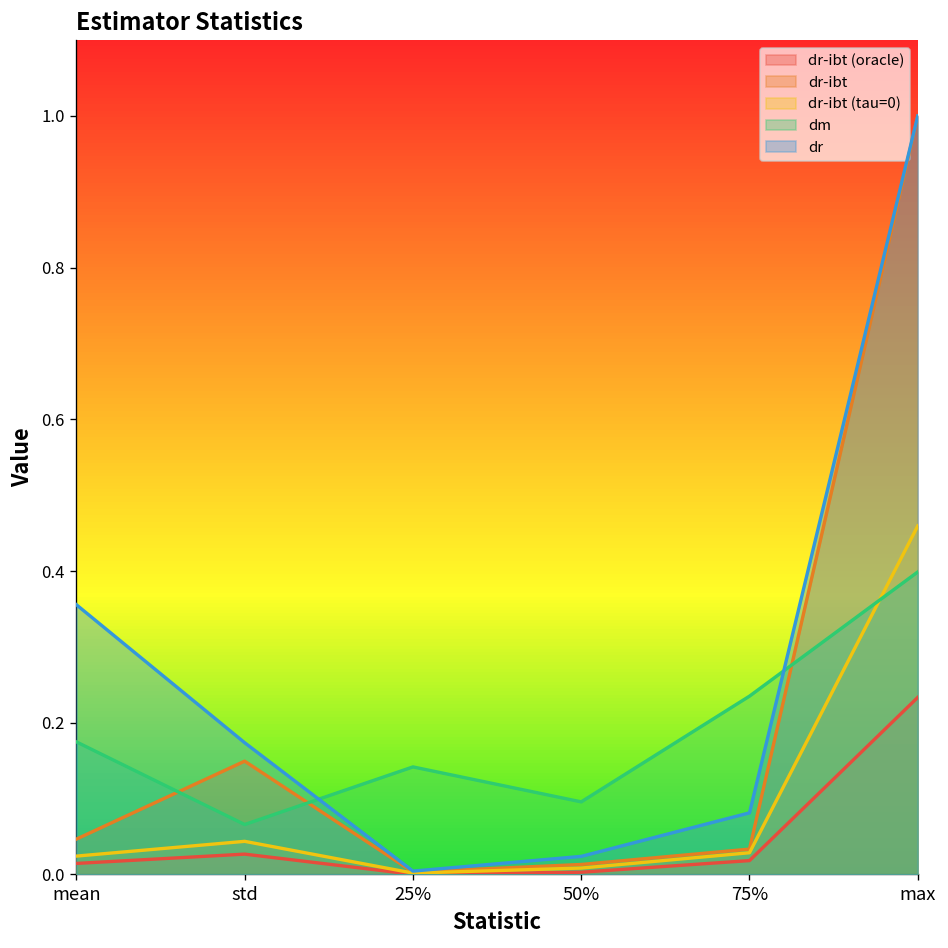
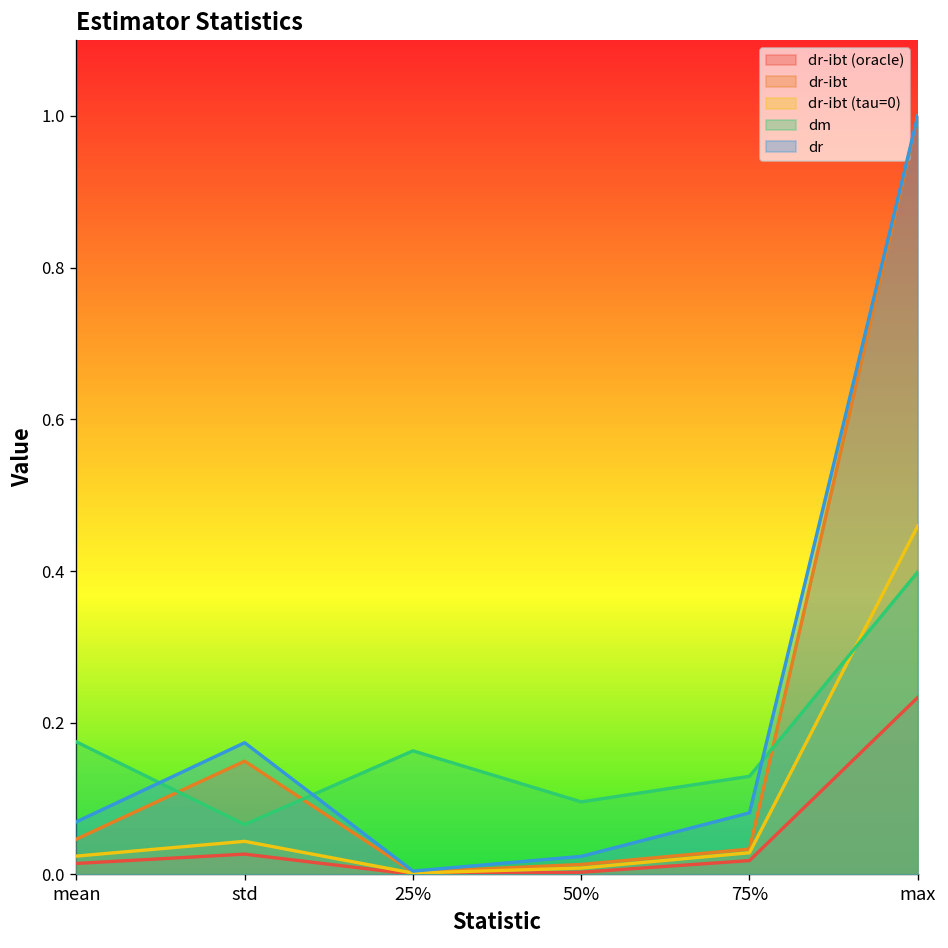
dr, mean: 0.36 -> 0.07
dm, 25%: 0.14 -> 0.16
dm, 75%: 0.24 -> 0.13
